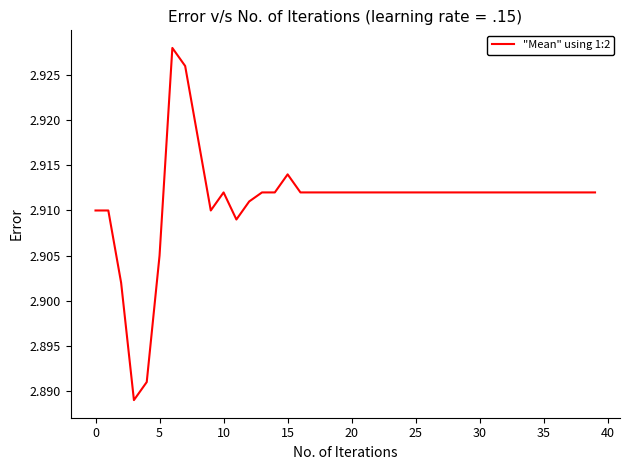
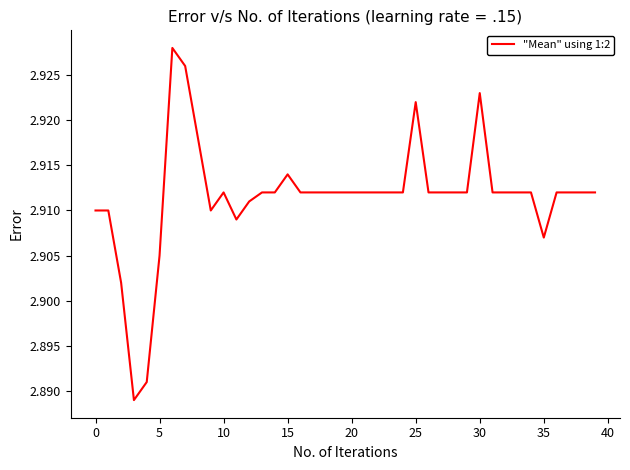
25: 2.912 -> 2.922
30: 2.912 -> 2.923
35: 2.912 -> 2.907
